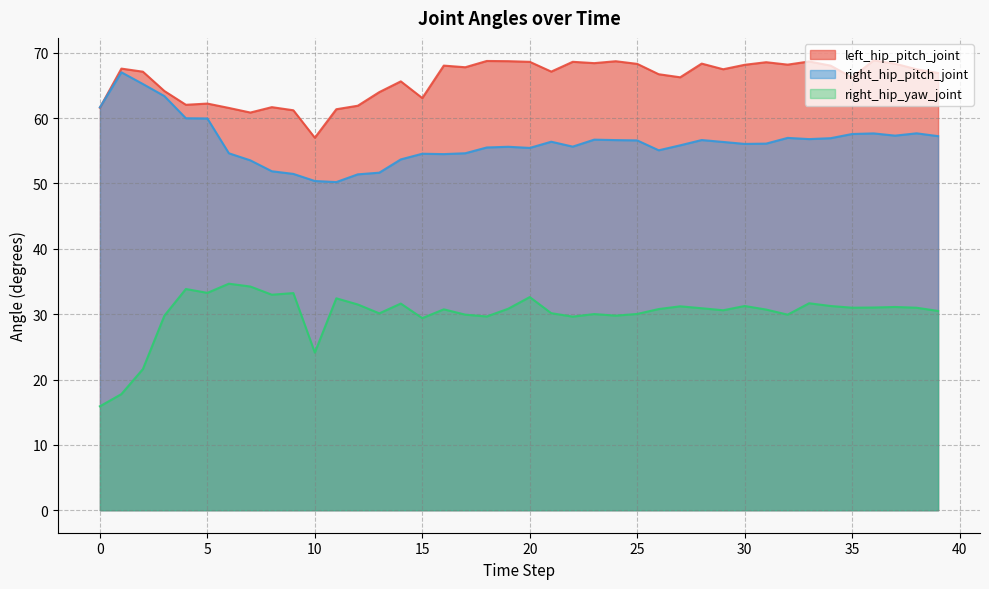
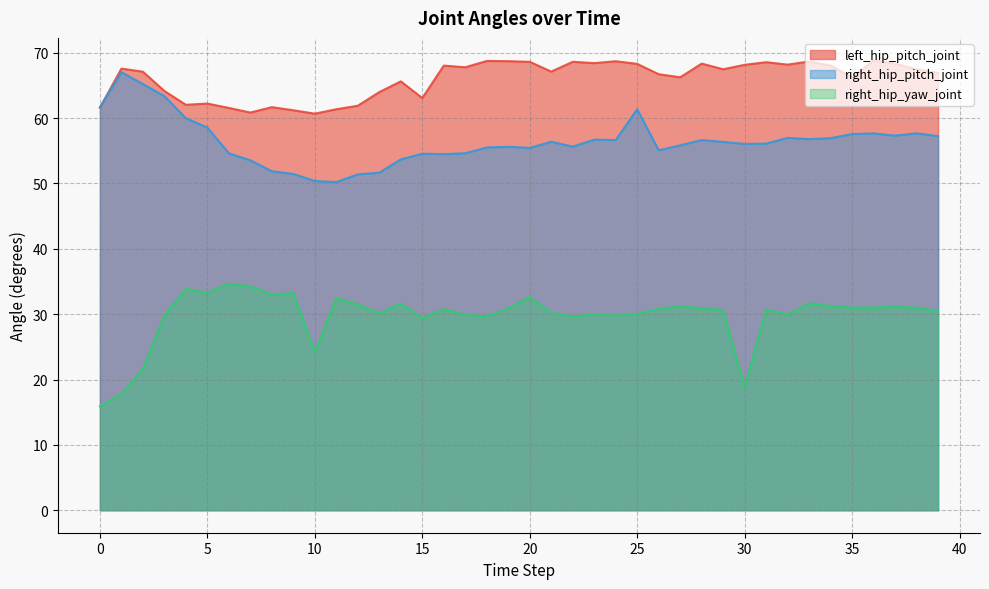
right_hip_pitch_joint, 5: 60 -> 59
left_hip_pitch_joint, 10: 57 -> 61
right_hip_pitch_joint, 25: 57 -> 61
right_hip_yaw_joint, 30: 31 -> 19
